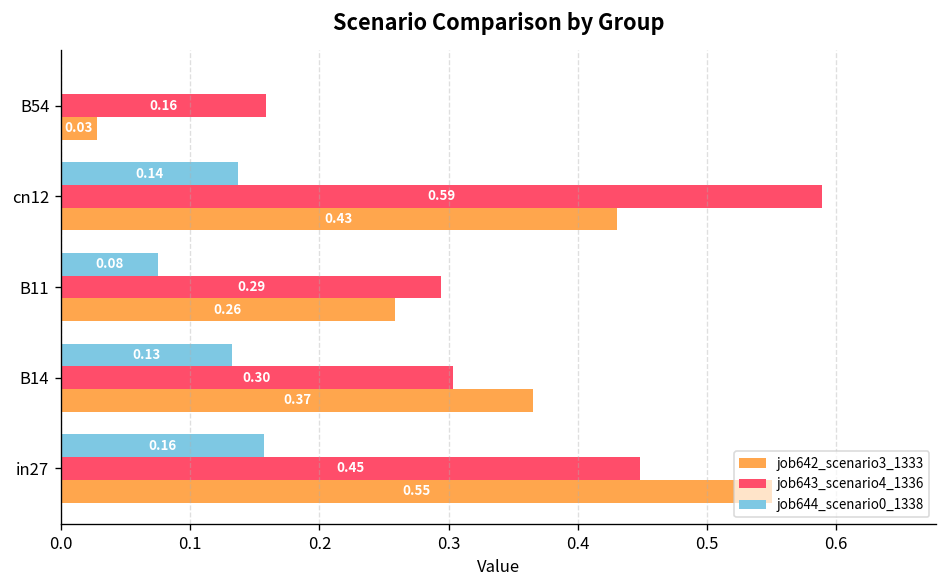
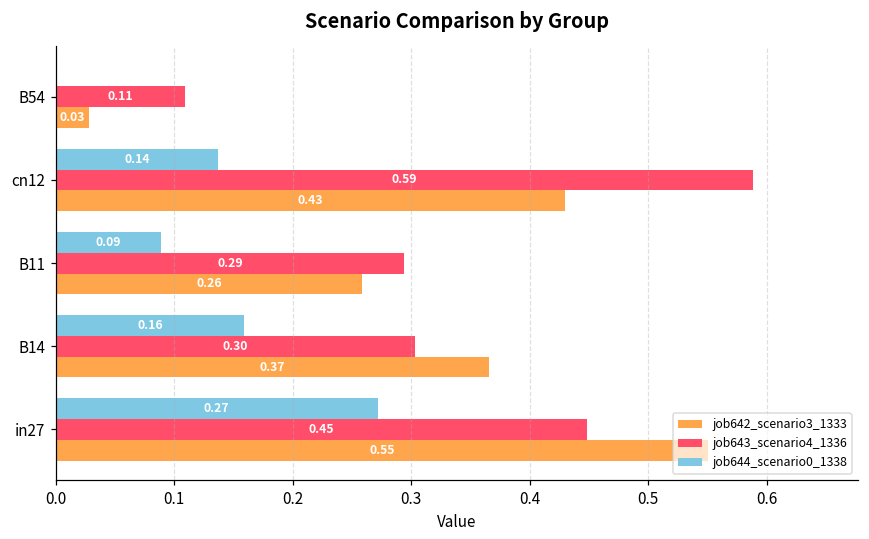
job643_scenario4_1336, B54: 0.16 -> 0.11
job644_scenario0_1338, B11: 0.08 -> 0.09
job644_scenario0_1338, B14: 0.13 -> 0.16
job644_scenario0_1338, in27: 0.16 -> 0.27
